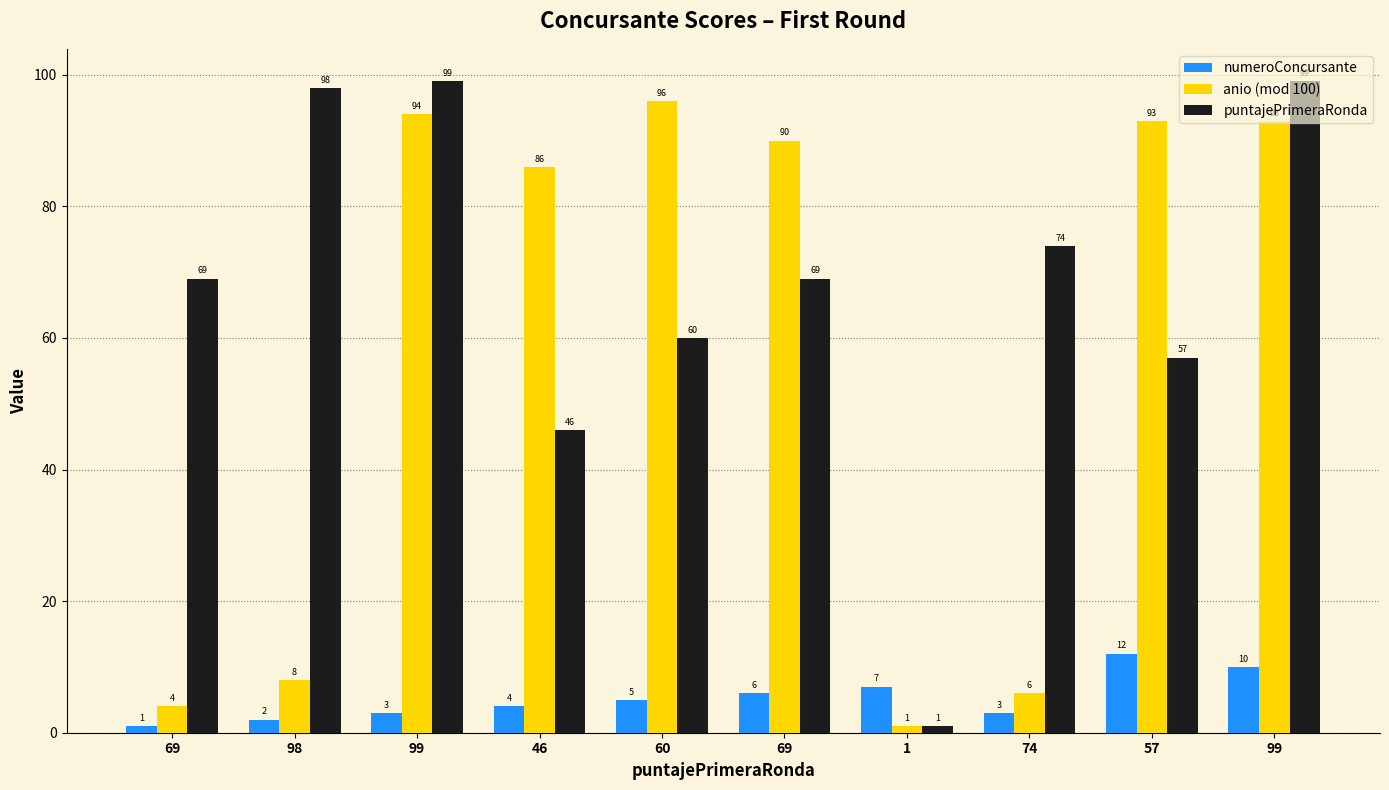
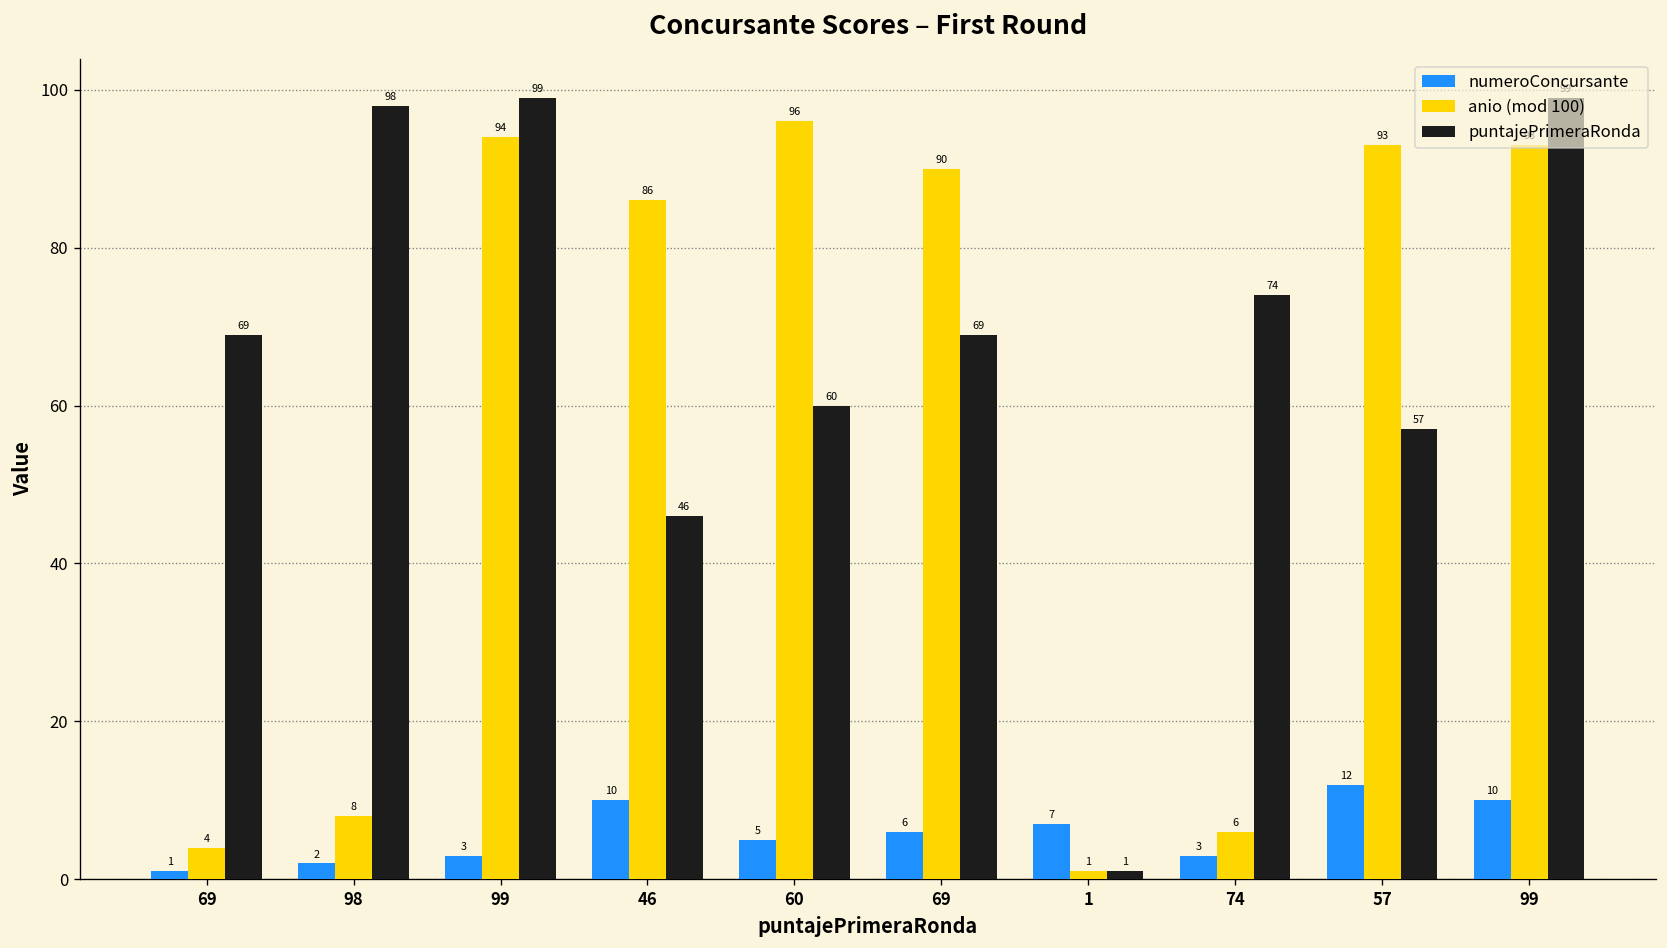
numeroConcursante, 46: 4 -> 10
